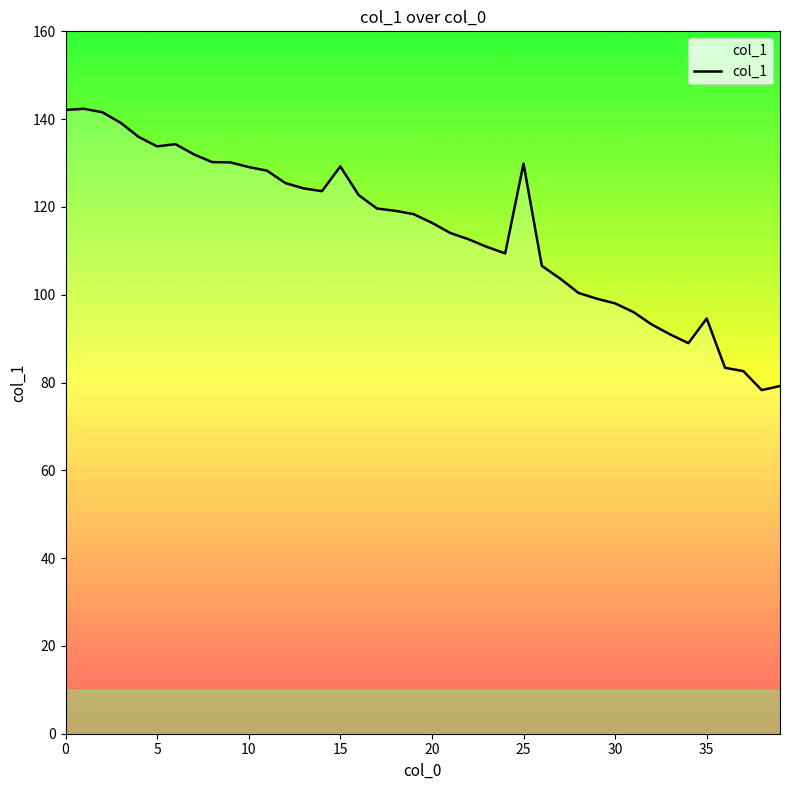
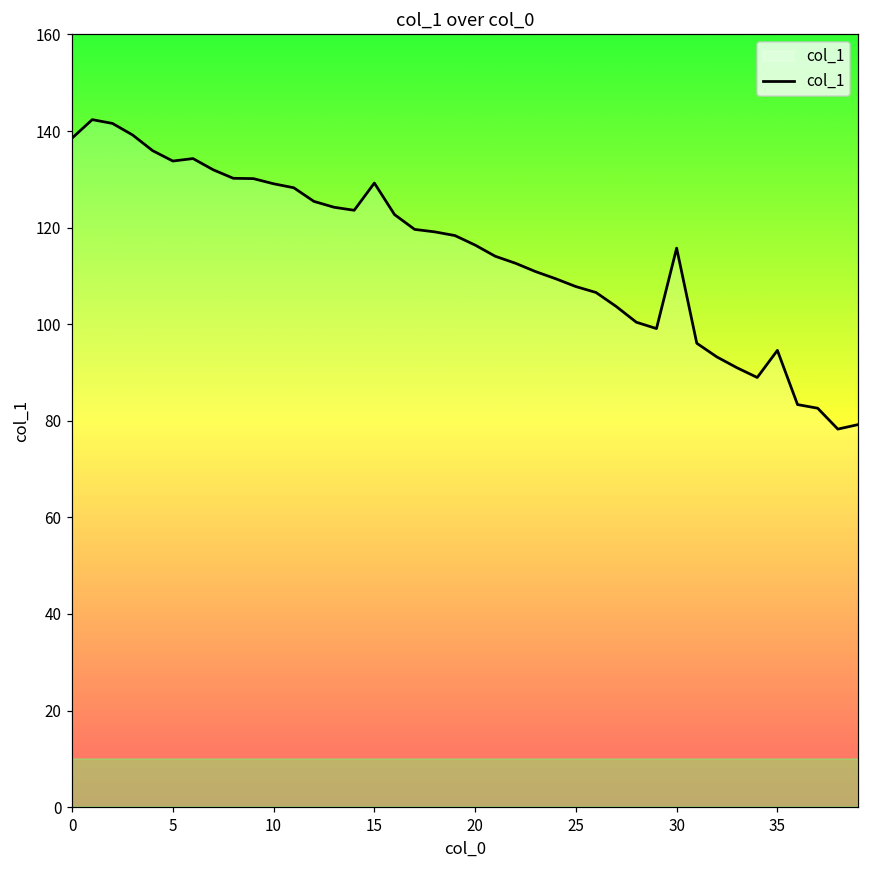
0: 142 -> 139
25: 130 -> 108
30: 98 -> 116
